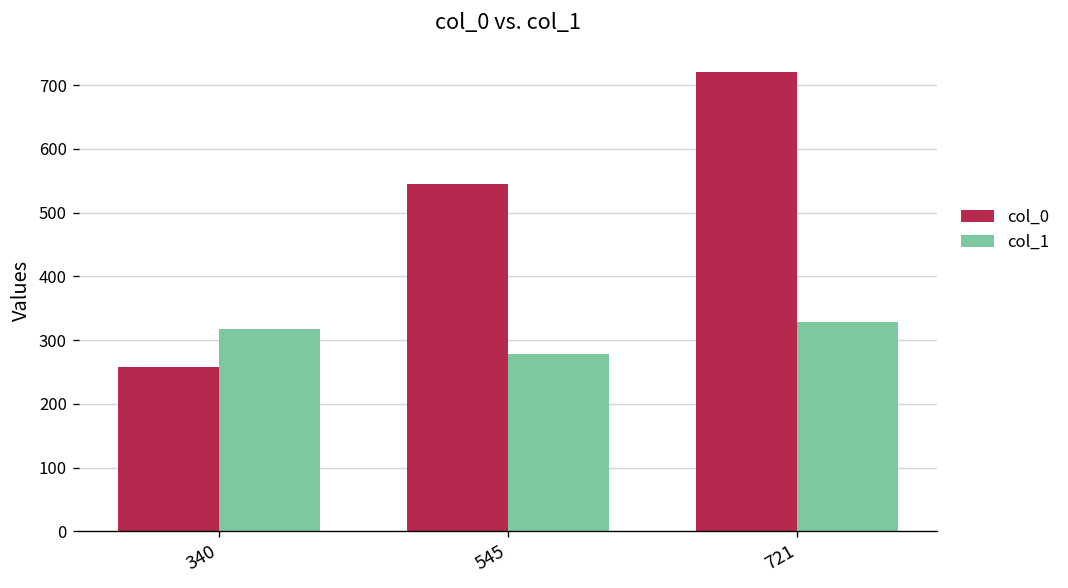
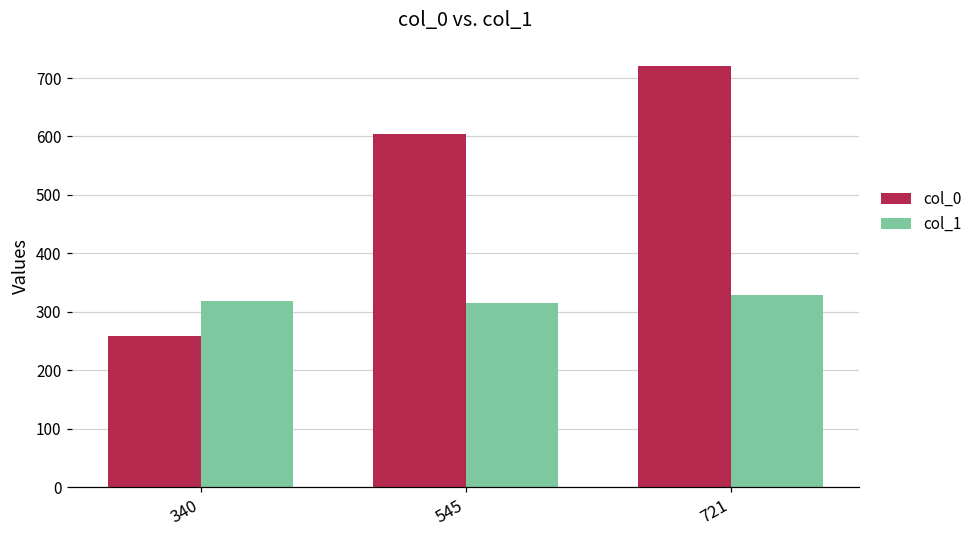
col_0, 545: 550 -> 600
col_1, 545: 280 -> 320
